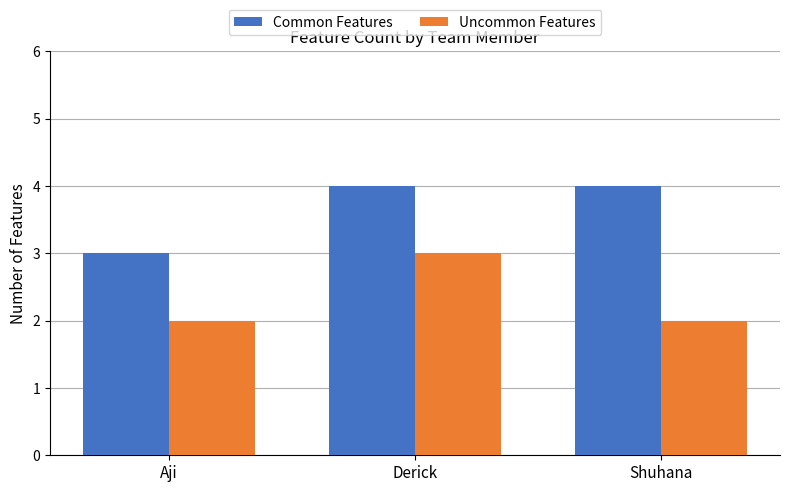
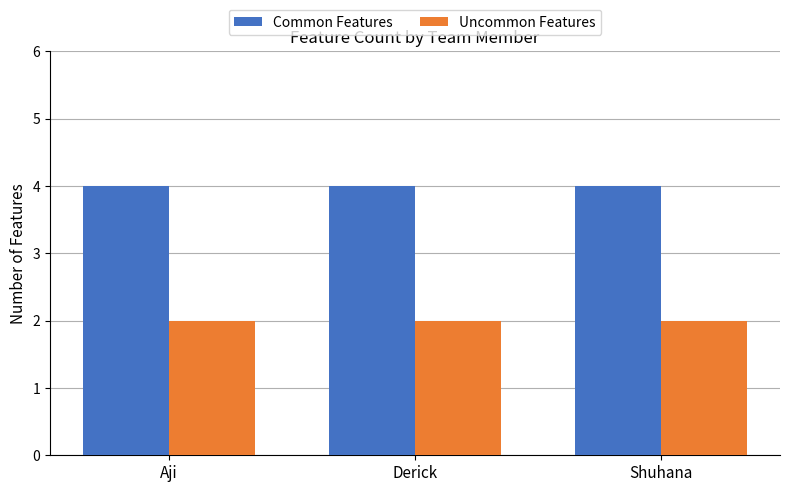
Common Features, Aji: 3 -> 4
Uncommon Features, Derick: 3 -> 2
